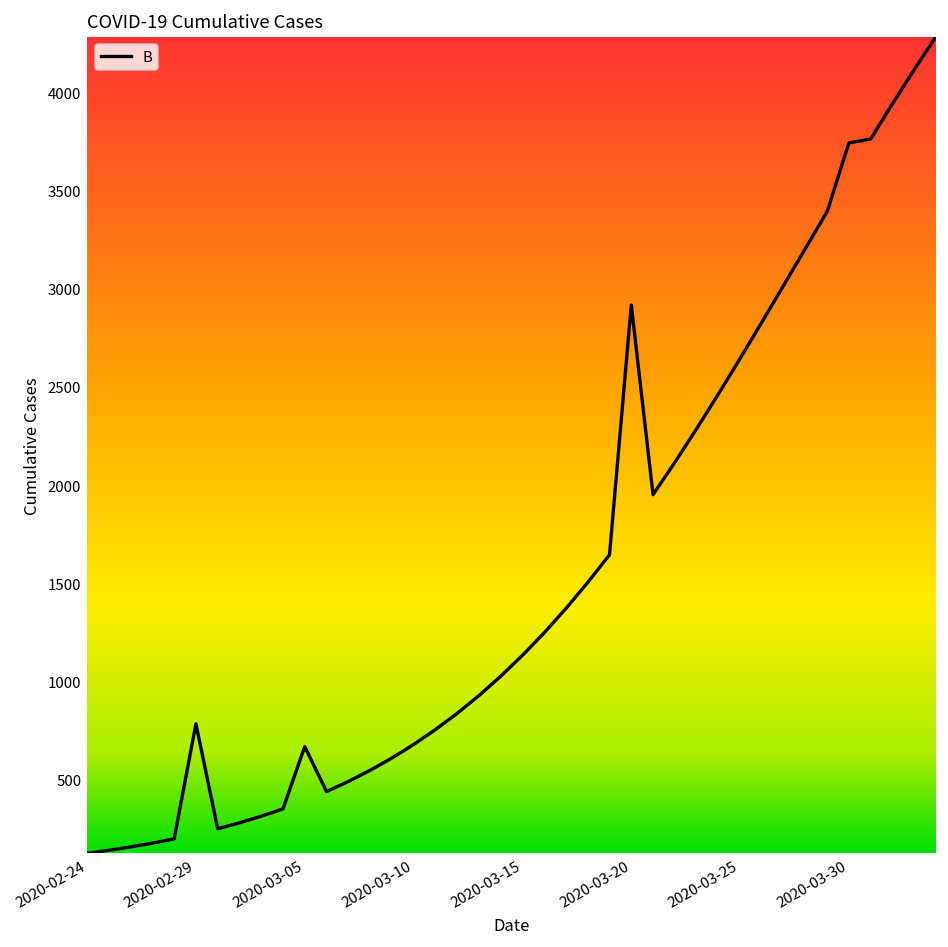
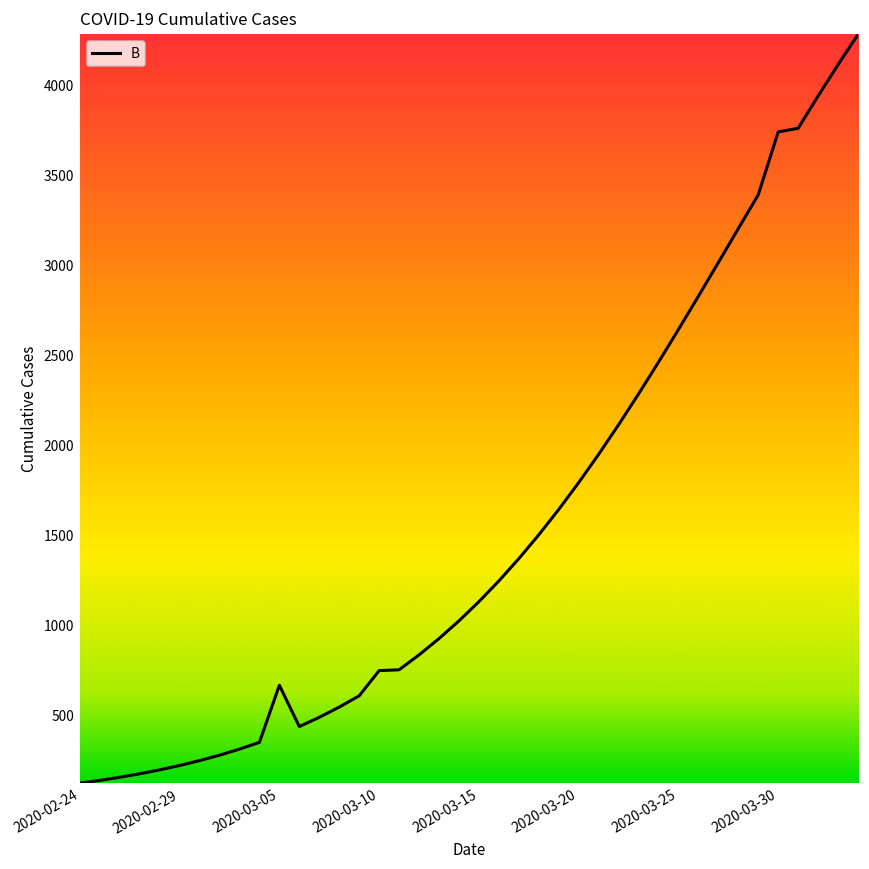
2020-02-29: 780 -> 220
2020-03-10: 680 -> 750
2020-03-20: 2920 -> 1790
